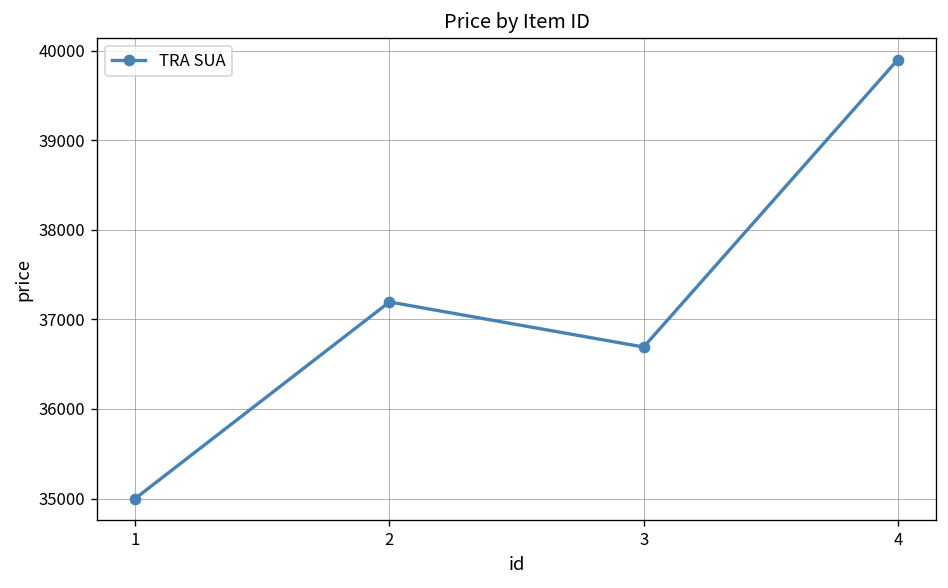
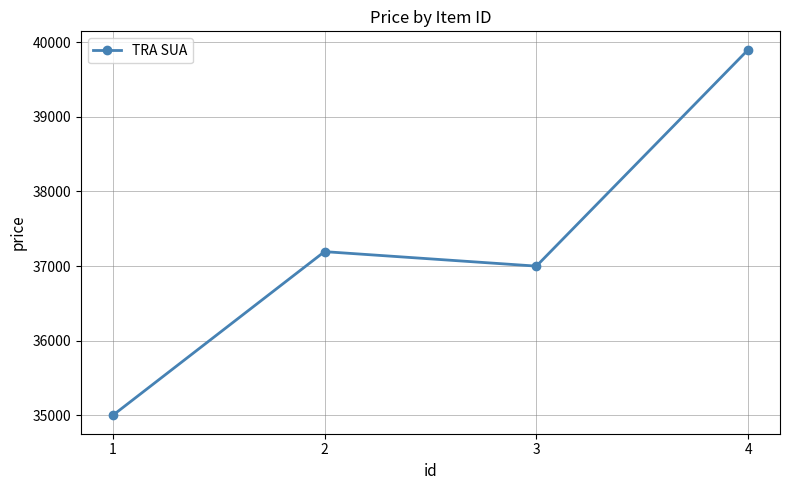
3: 36700 -> 37000
